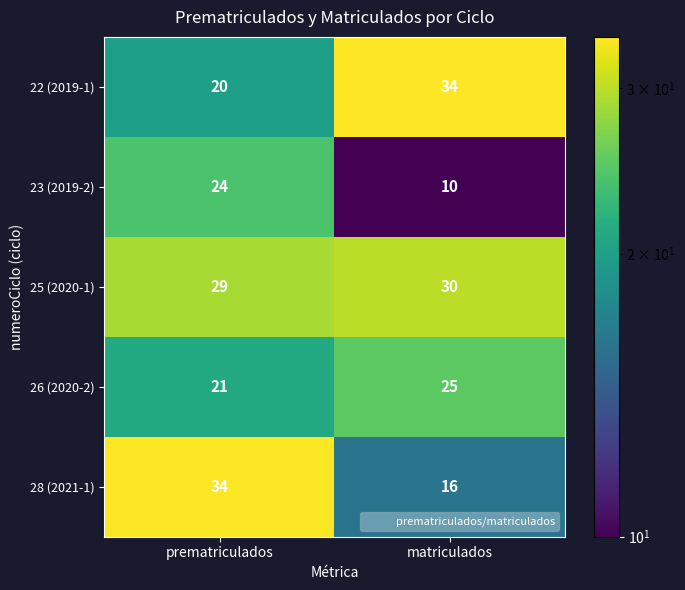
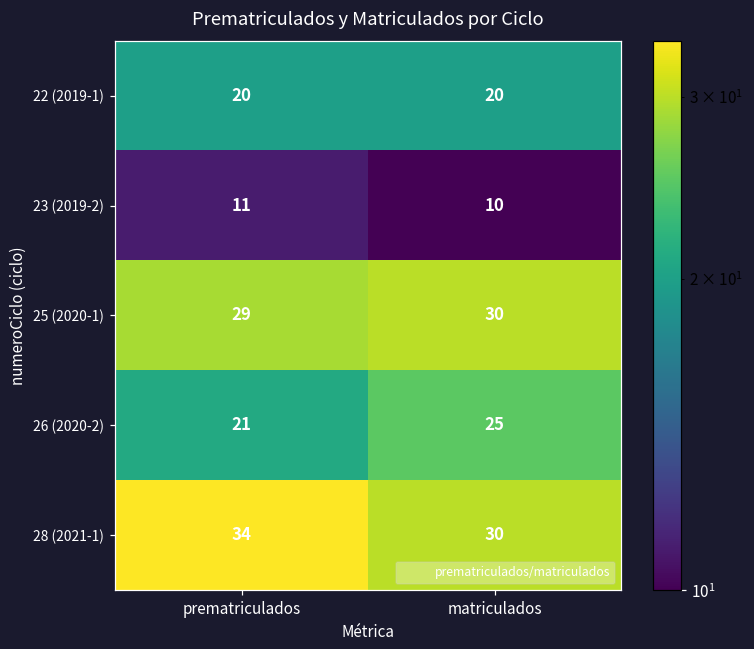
22 (2019-1), matriculados: 34 -> 20
23 (2019-2), prematriculados: 24 -> 11
28 (2021-1), matriculados: 16 -> 30
